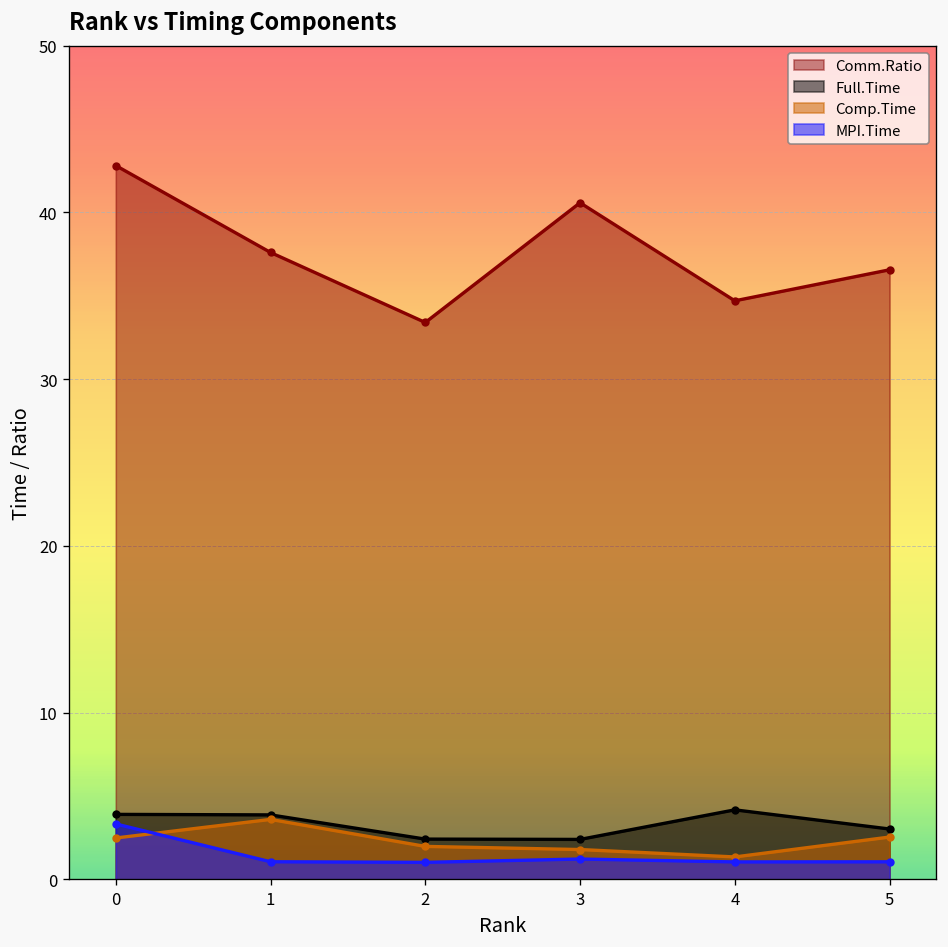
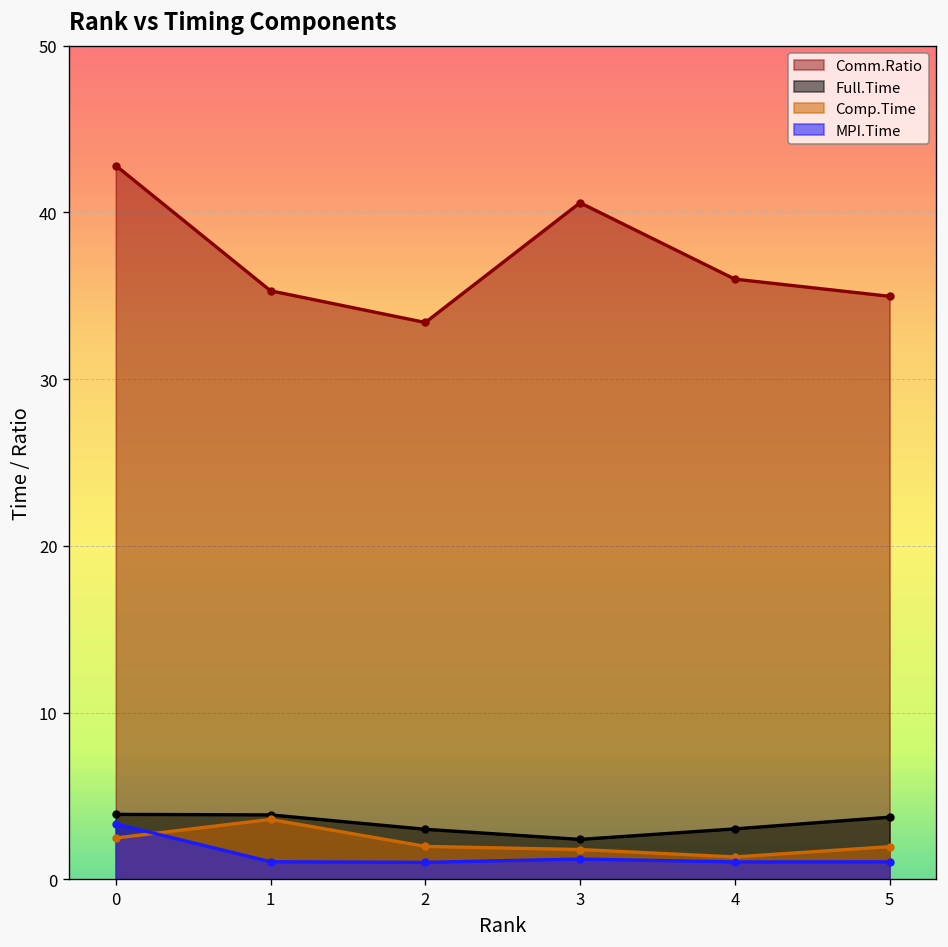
Comm.Ratio, 1: 37.6 -> 35.3
Full.Time, 2: 2.4 -> 3.0
Comm.Ratio, 4: 34.7 -> 36.0
Full.Time, 4: 4.2 -> 3.0
Comm.Ratio, 5: 36.6 -> 35.0
Full.Time, 5: 3.0 -> 3.7
Comp.Time, 5: 2.5 -> 2.0
